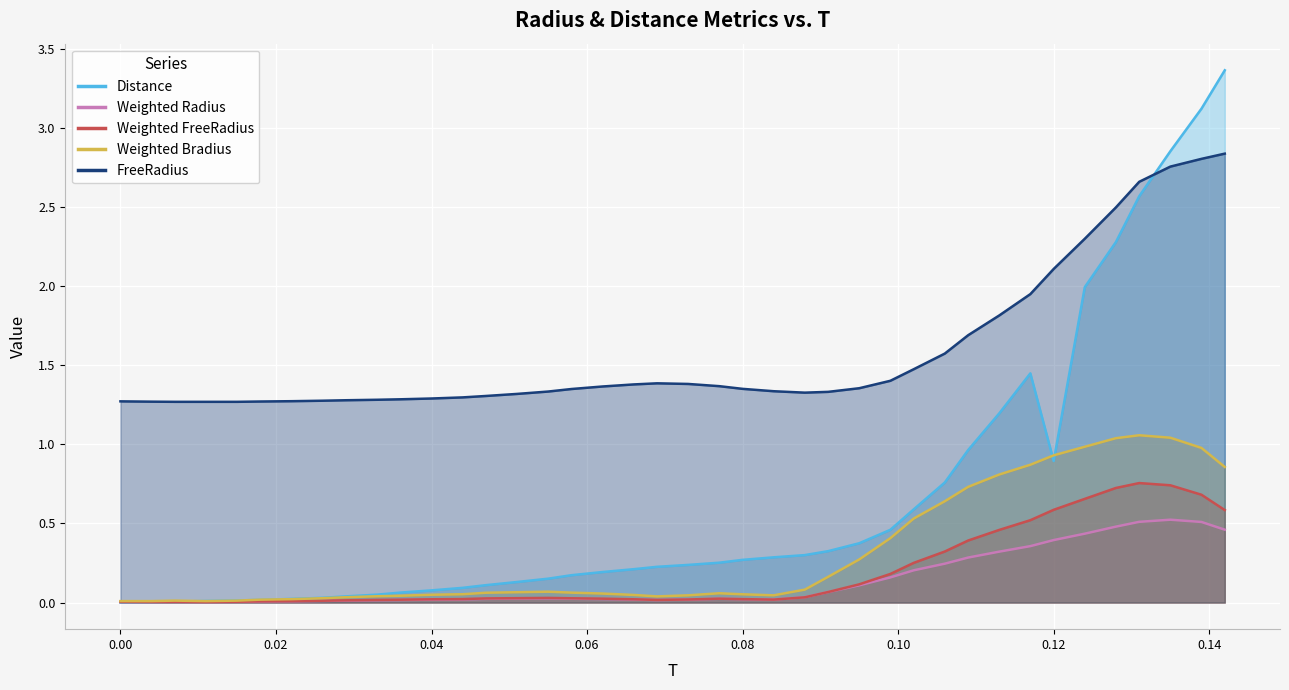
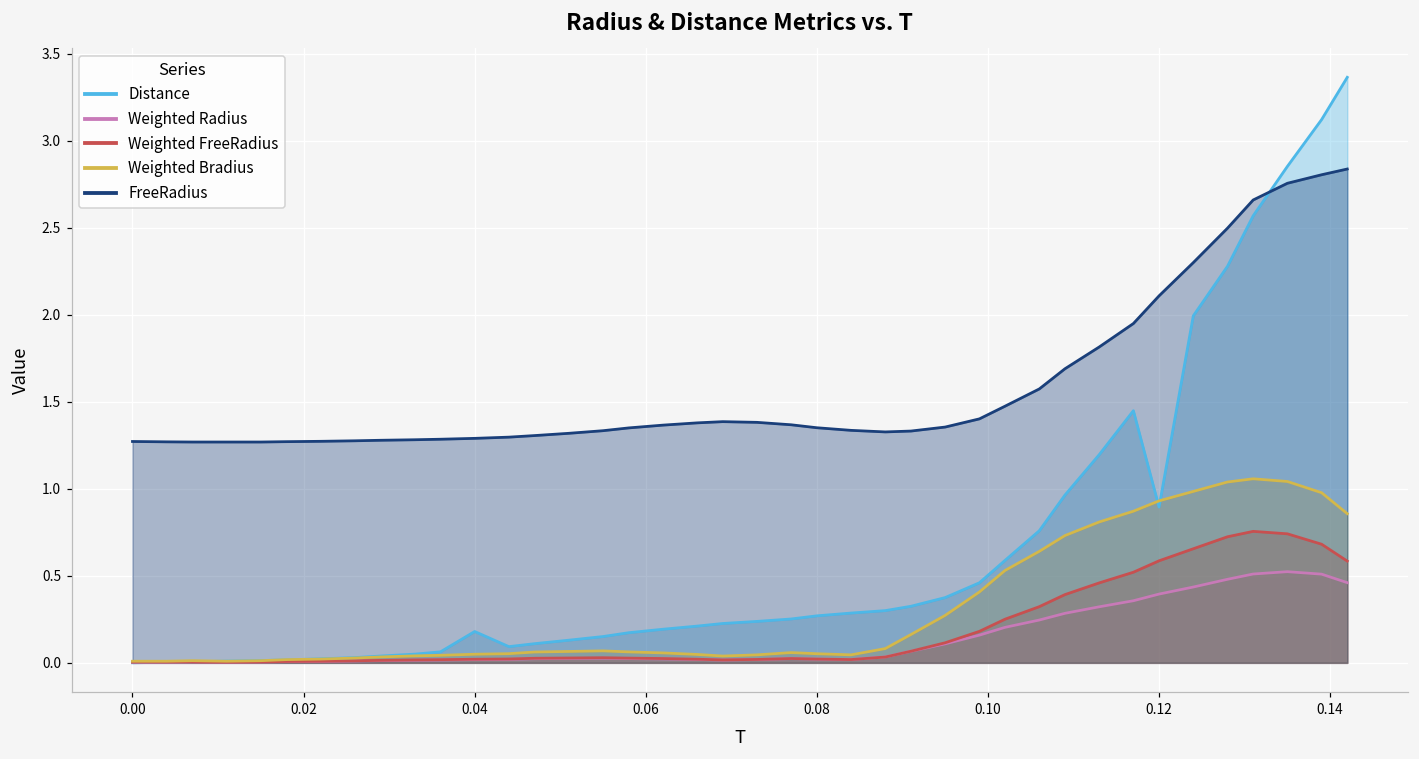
Distance, 0.04: 0.08 -> 0.18
